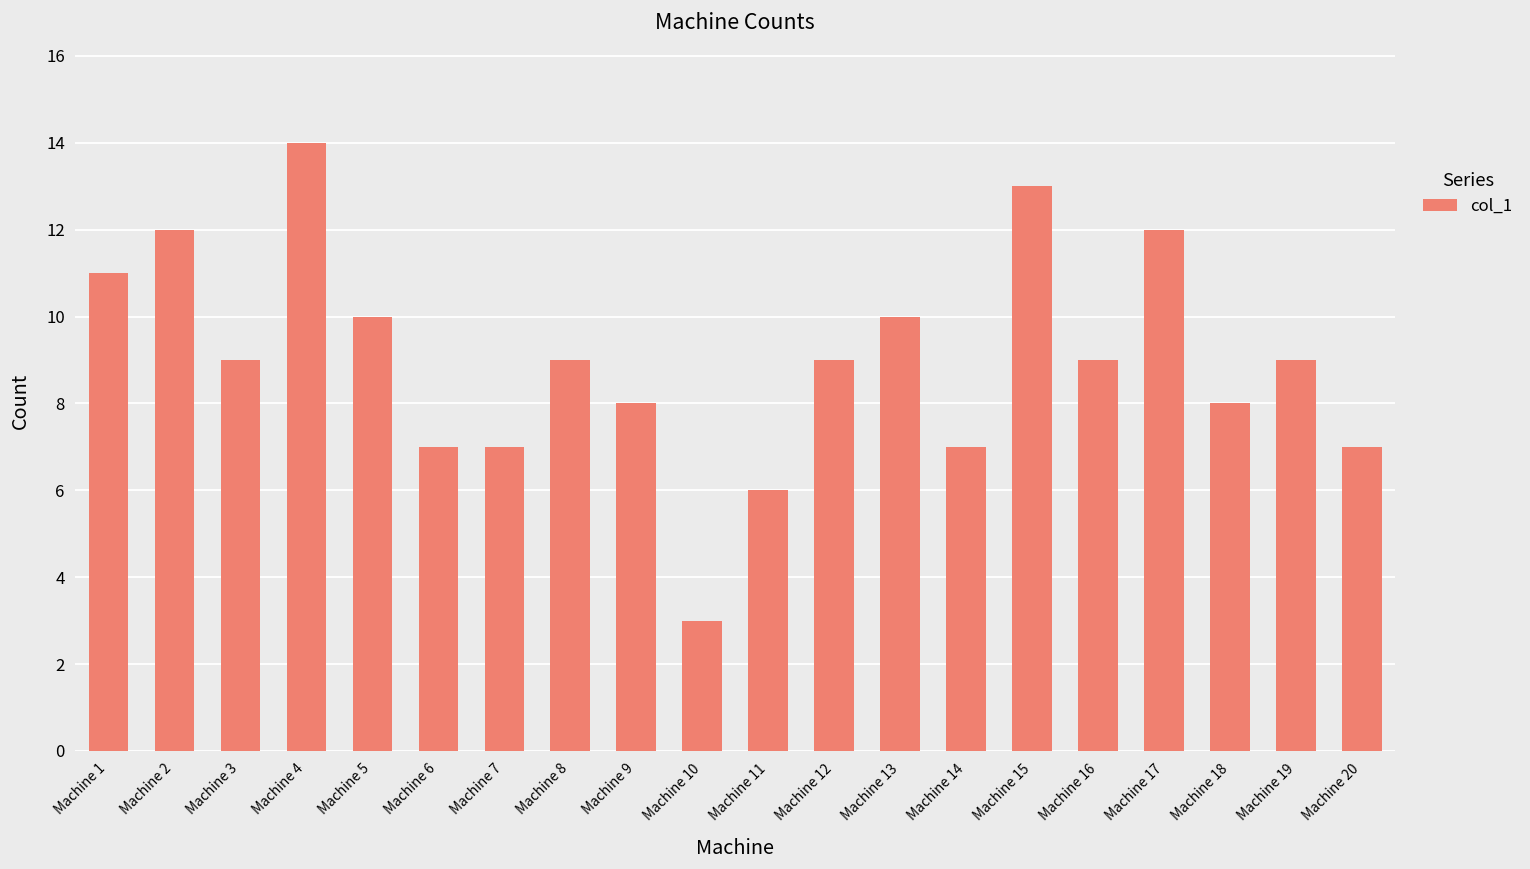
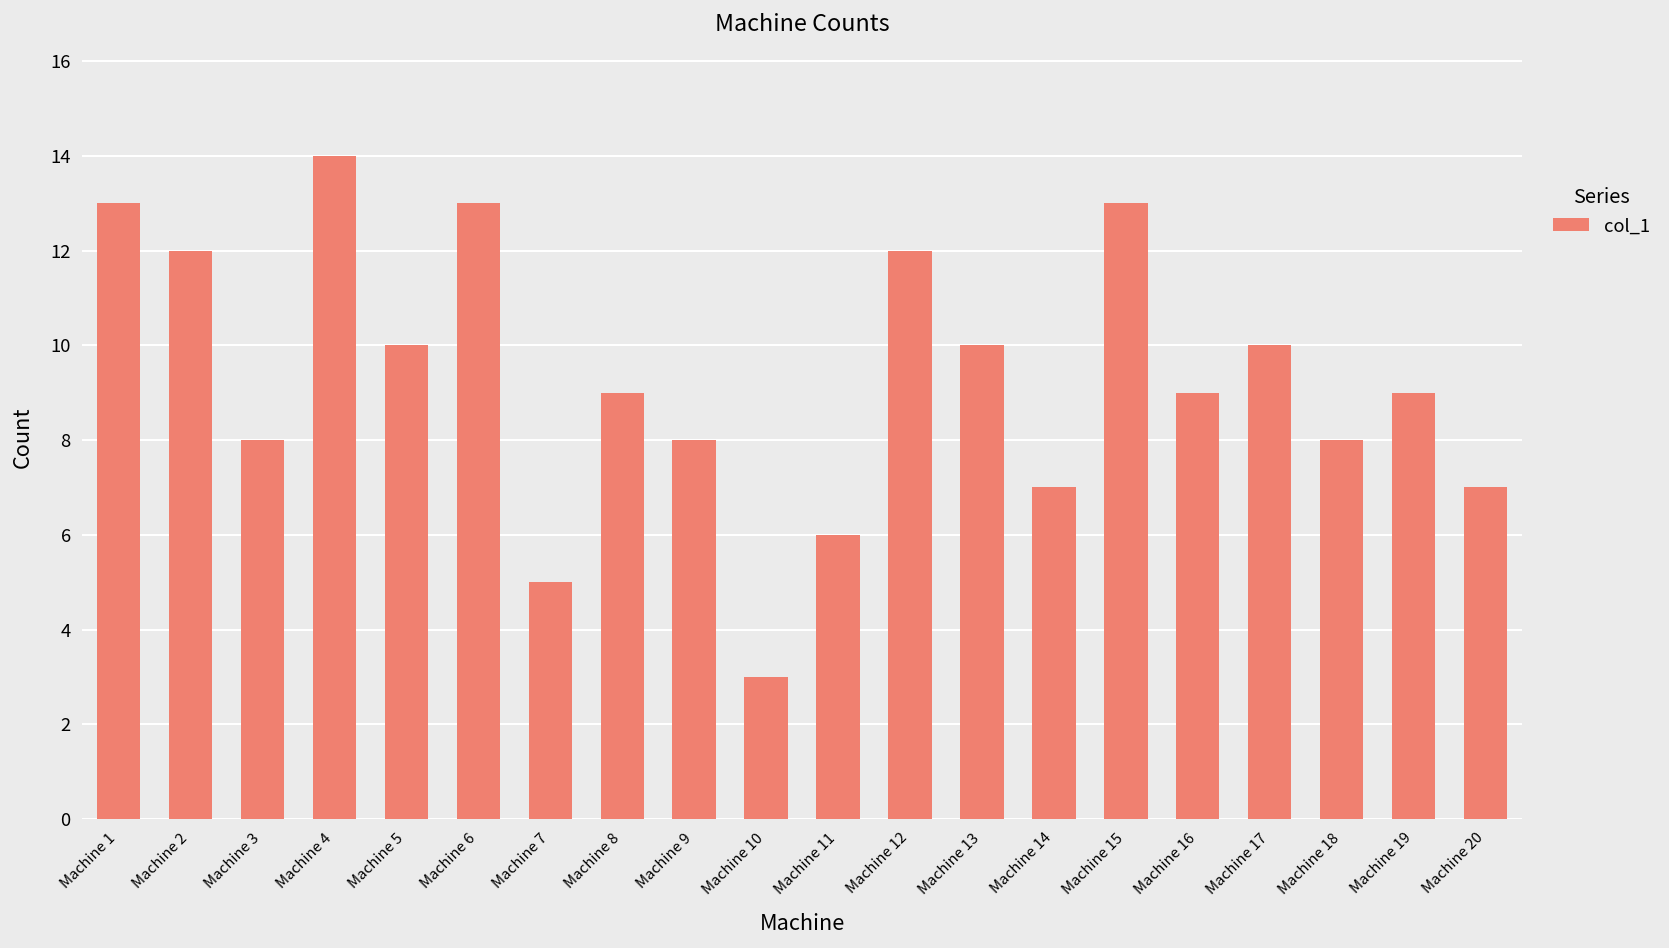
Machine 1: 11 -> 13
Machine 3: 9 -> 8
Machine 6: 7 -> 13
Machine 7: 7 -> 5
Machine 12: 9 -> 12
Machine 17: 12 -> 10
